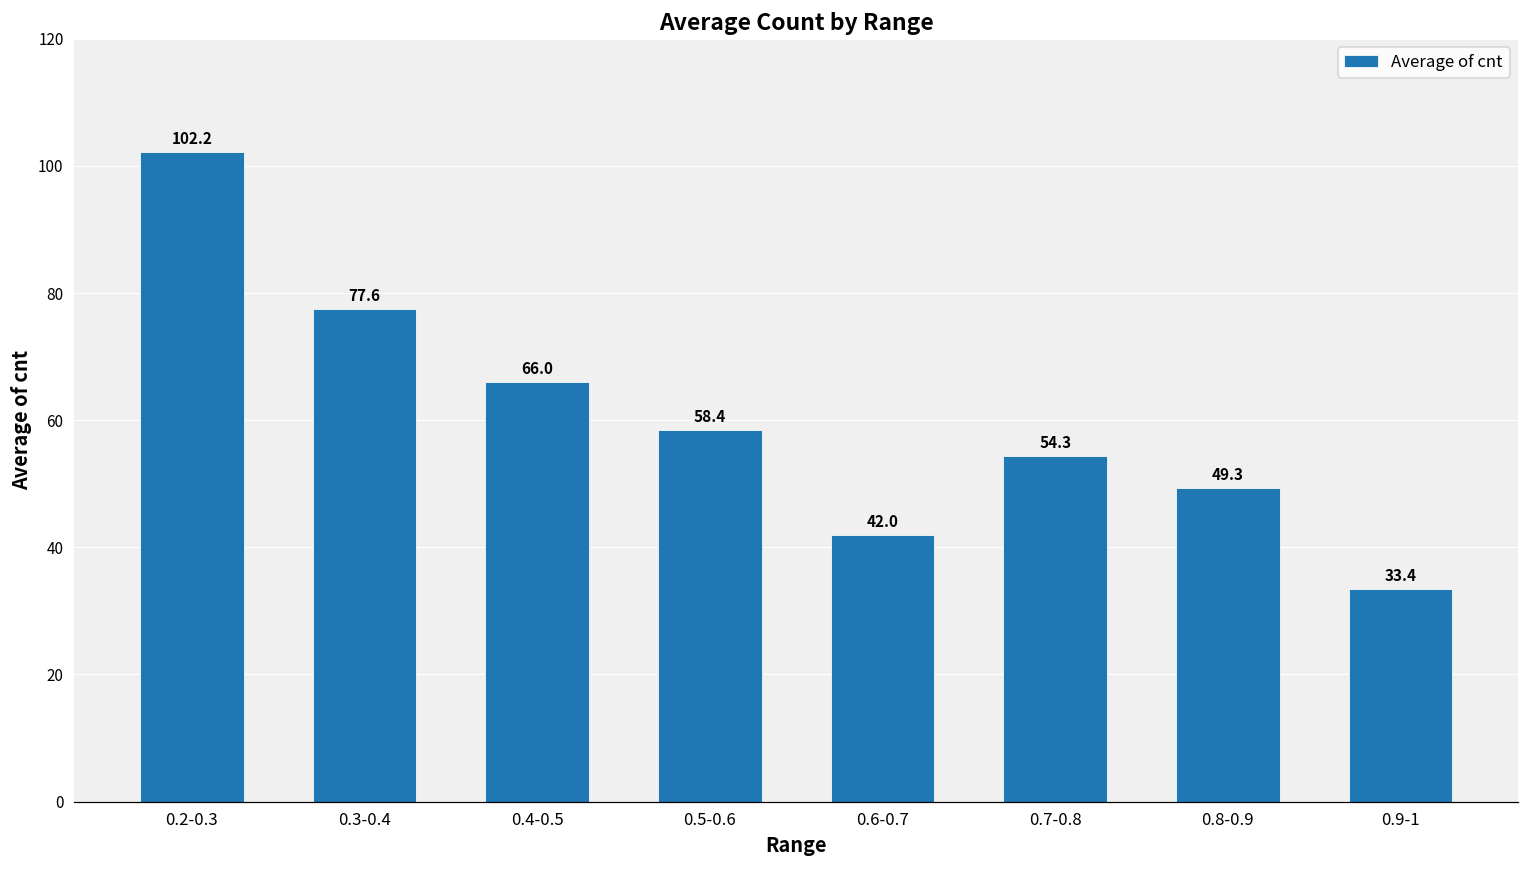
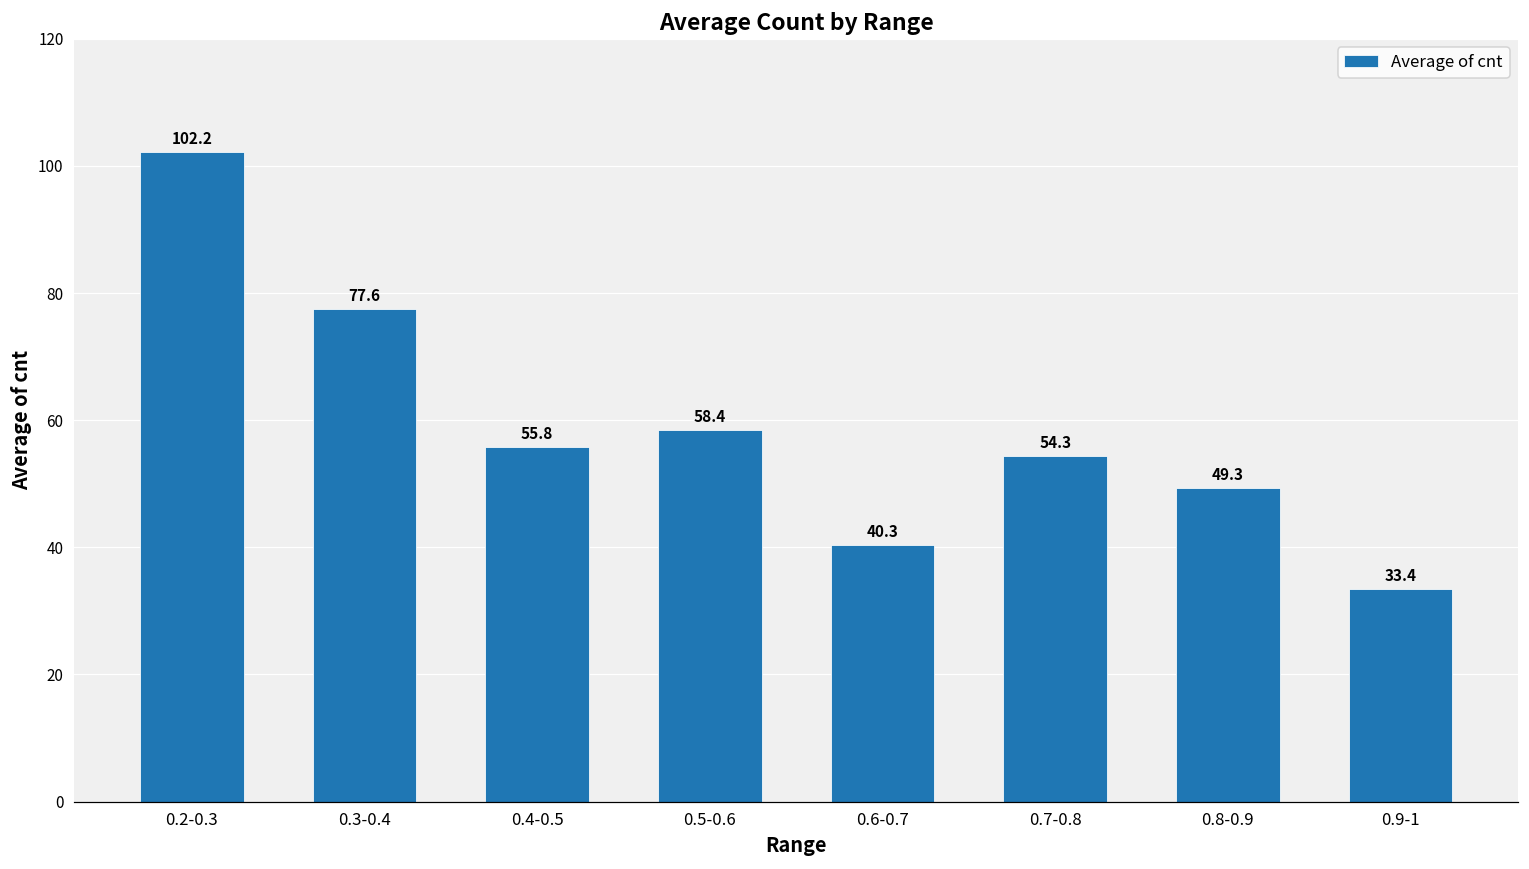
0.4-0.5: 66.0 -> 55.8
0.6-0.7: 42.0 -> 40.3
